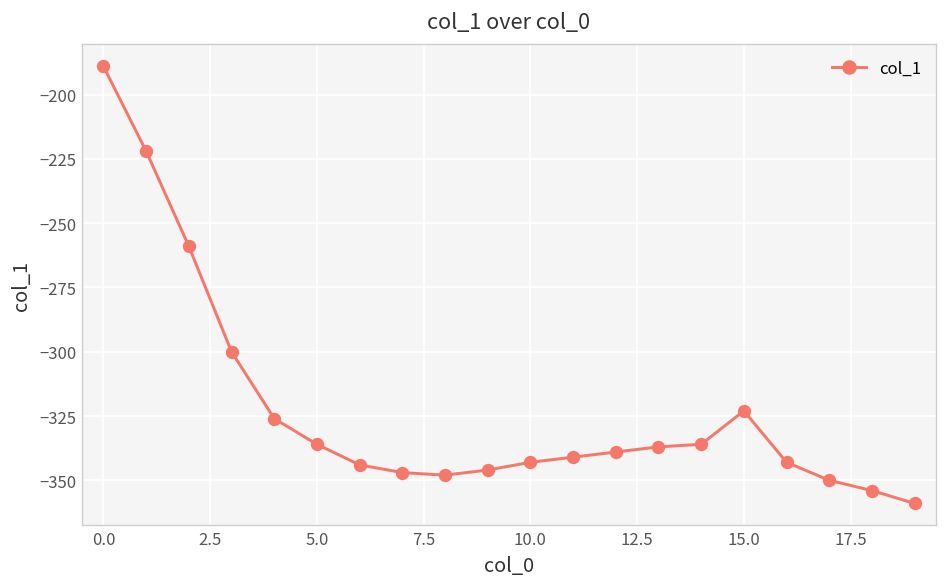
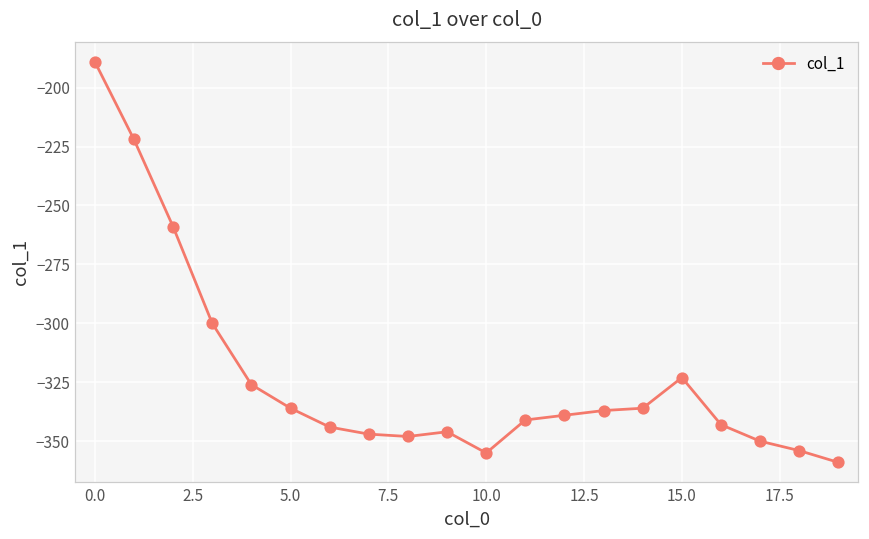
10.0: -343 -> -355
